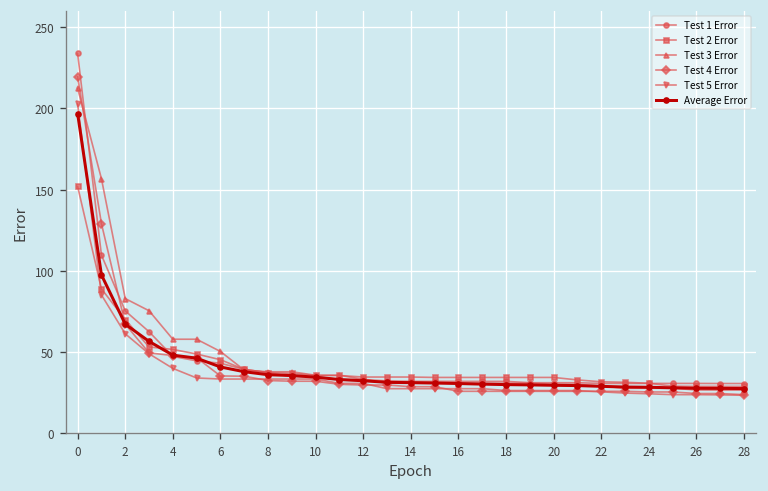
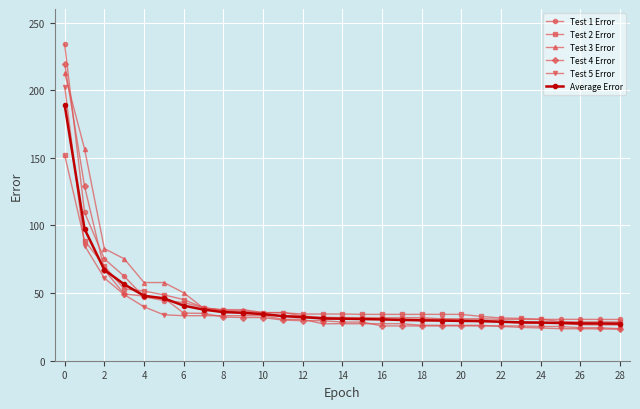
Average Error, 0: 197 -> 189
